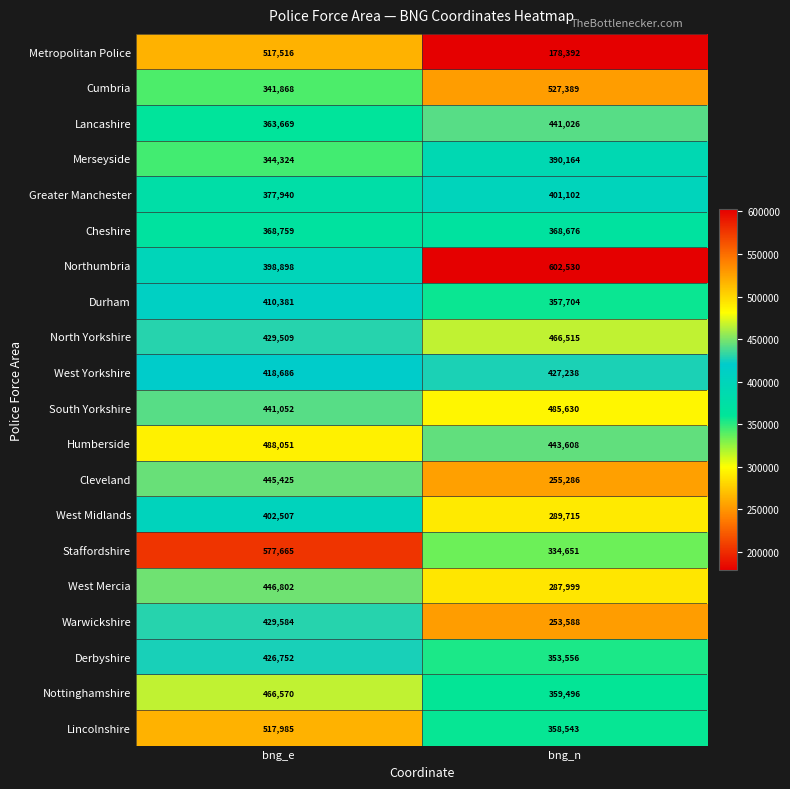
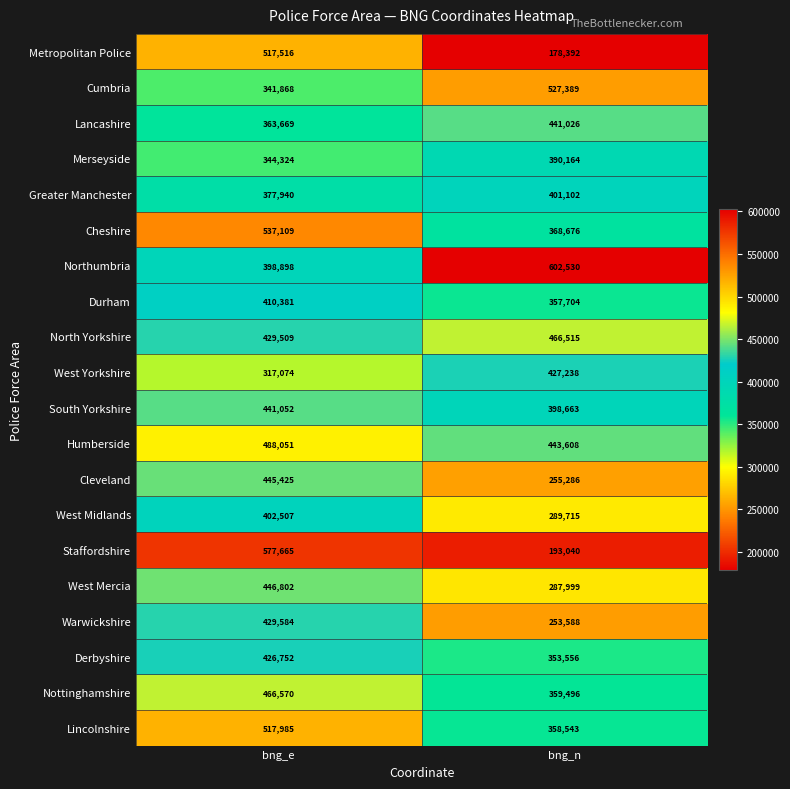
Cheshire, bng_e: 368,759 -> 537,109
West Yorkshire, bng_e: 418,686 -> 317,074
South Yorkshire, bng_n: 485,630 -> 398,663
Staffordshire, bng_n: 334,651 -> 193,040
